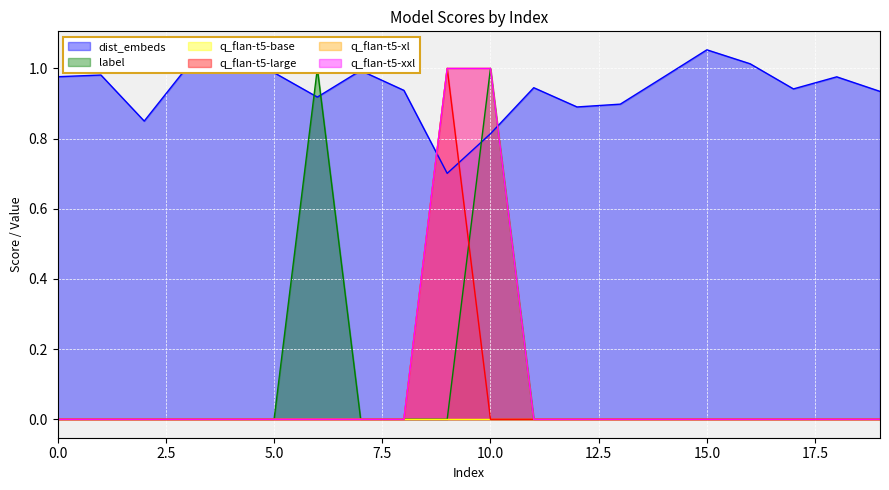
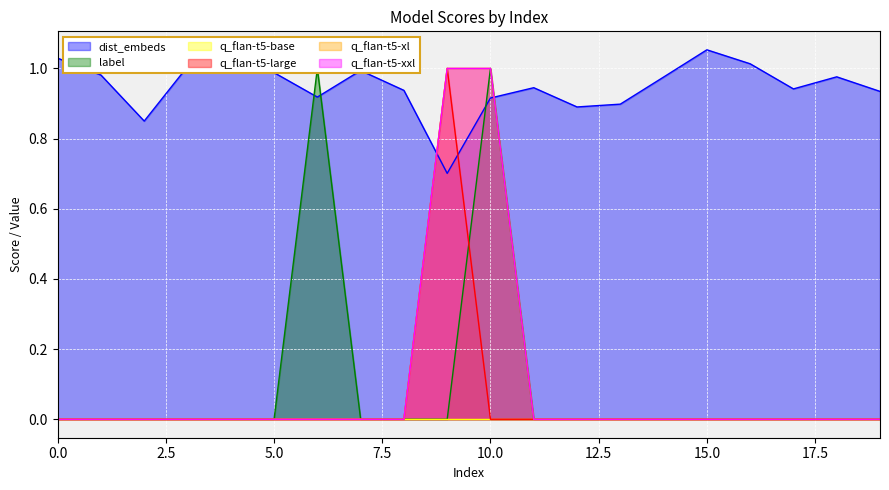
dist_embeds, 0.0: 0.98 -> 1.03
dist_embeds, 10.0: 0.81 -> 0.92
